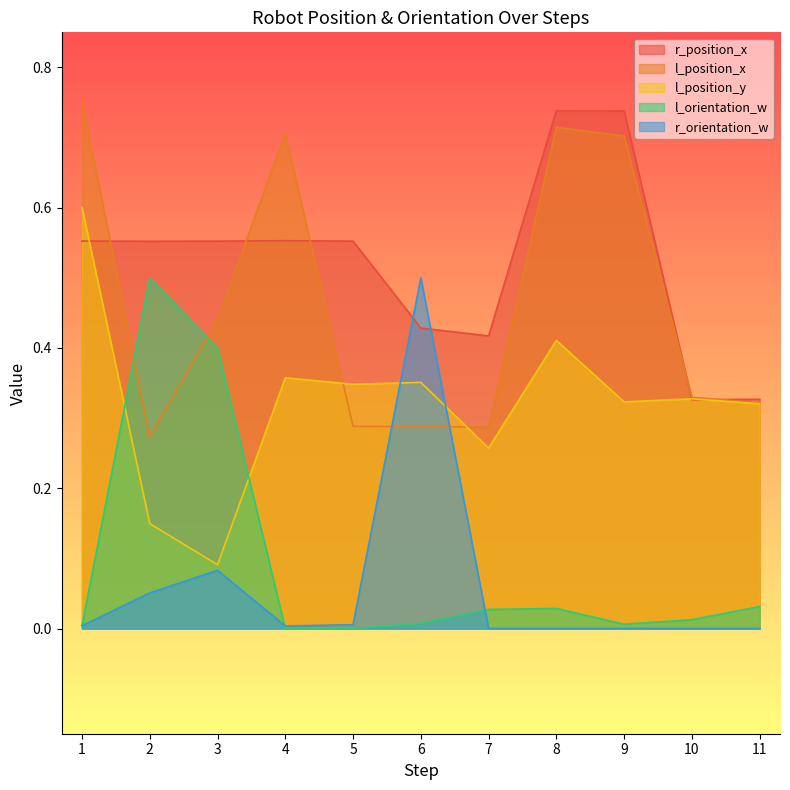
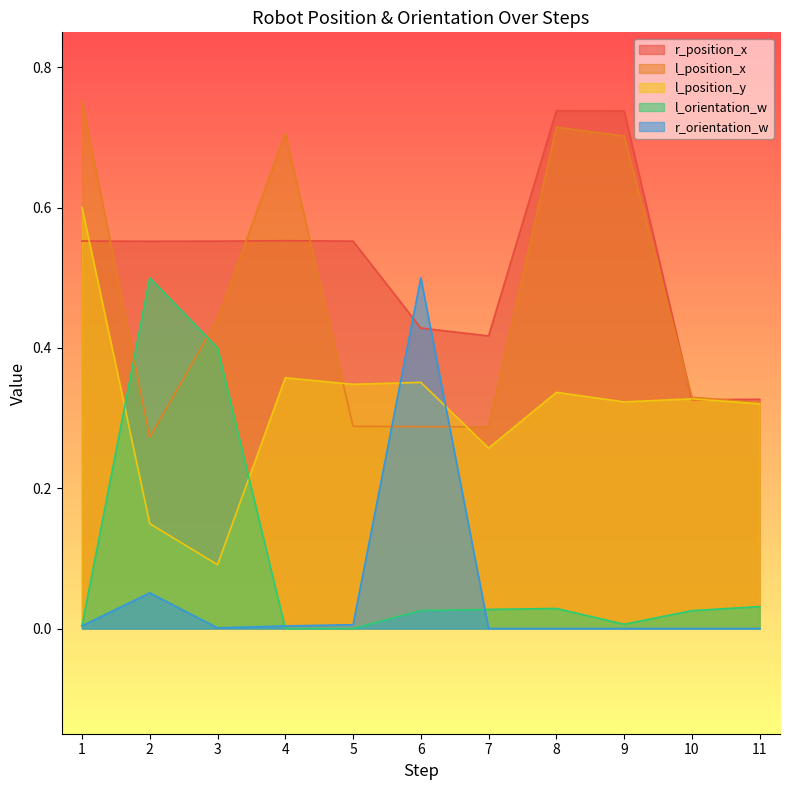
r_orientation_w, 3: 0.08 -> 0.00
l_orientation_w, 6: 0.01 -> 0.03
l_position_y, 8: 0.41 -> 0.34
l_orientation_w, 10: 0.01 -> 0.03
